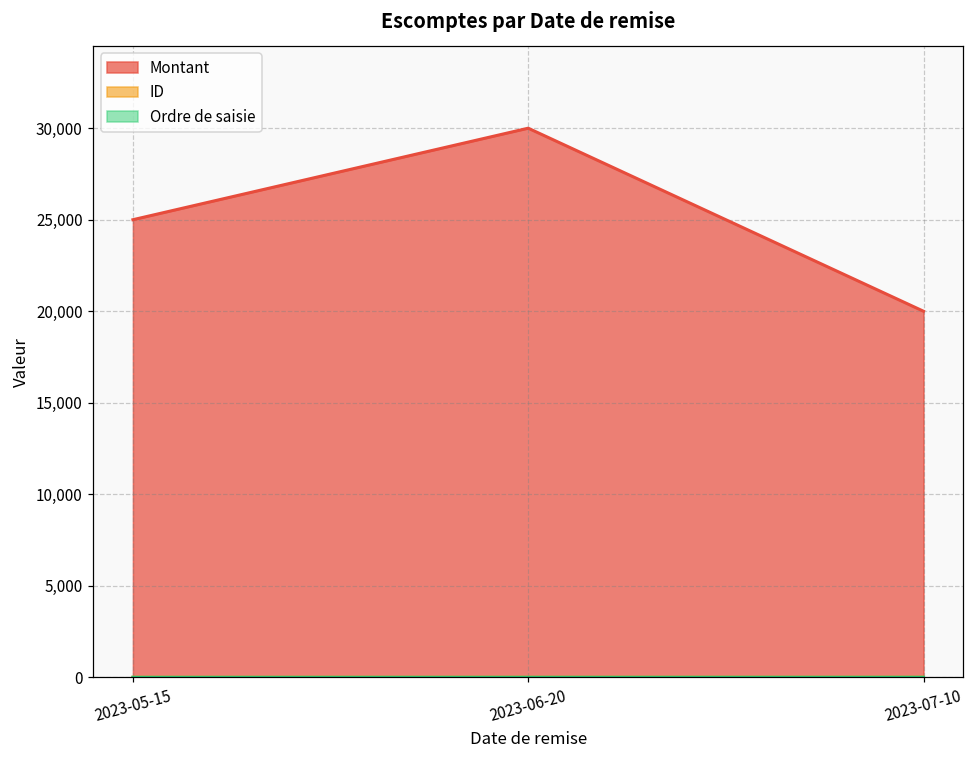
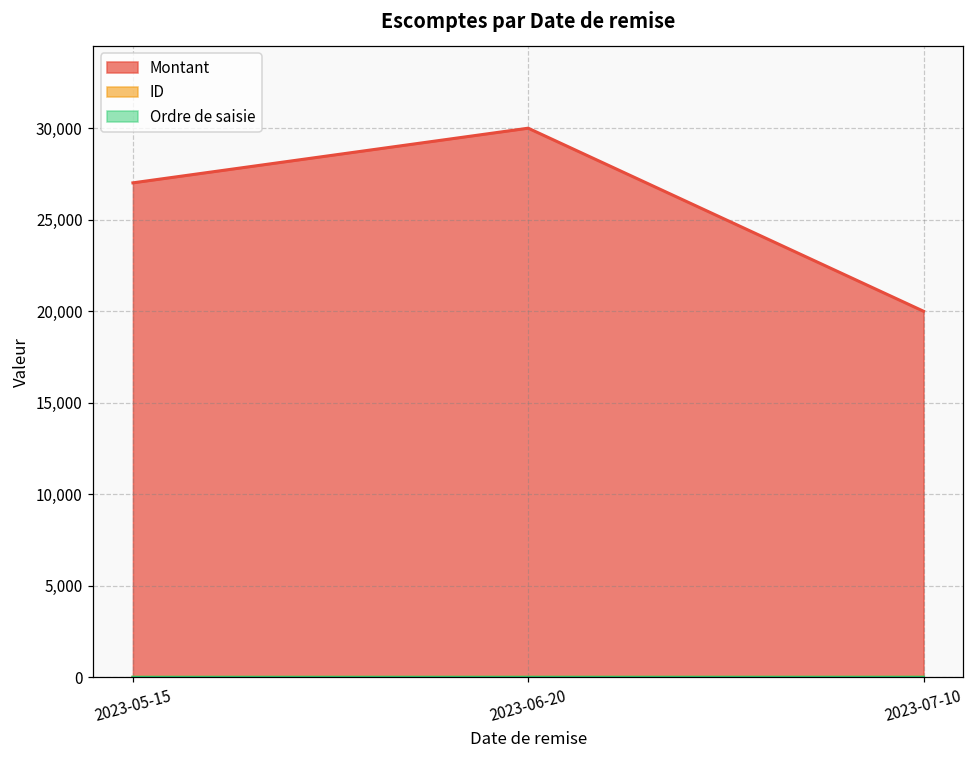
Montant, 2023-05-15: 25,000 -> 27,000
